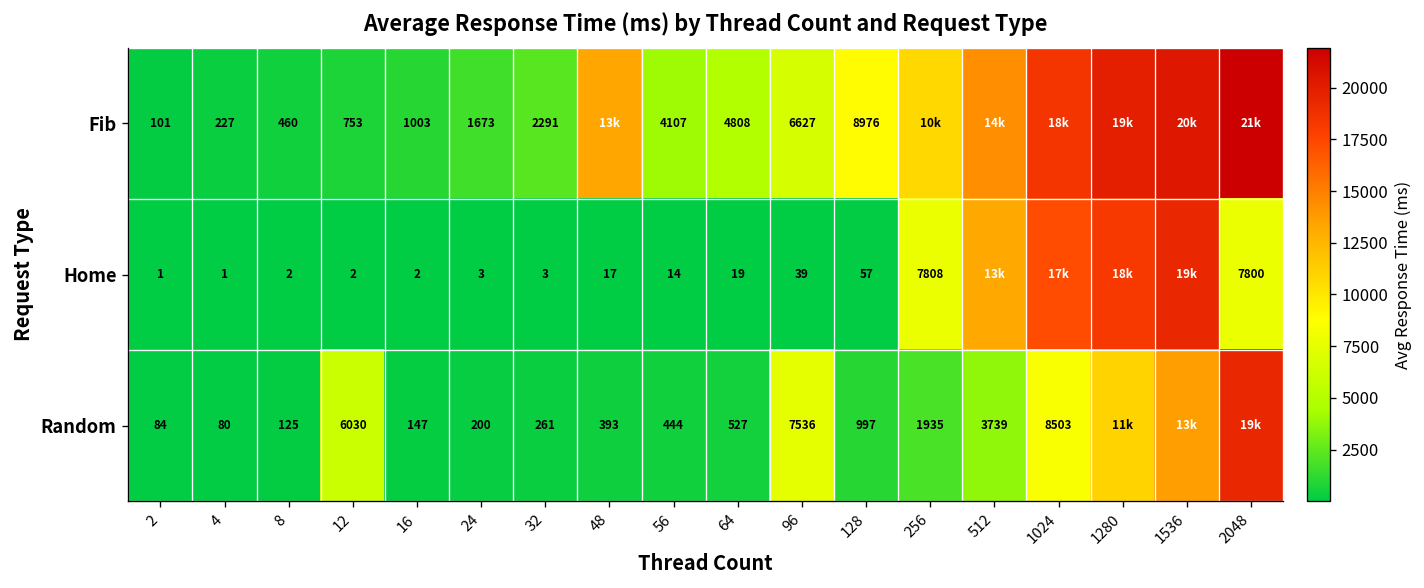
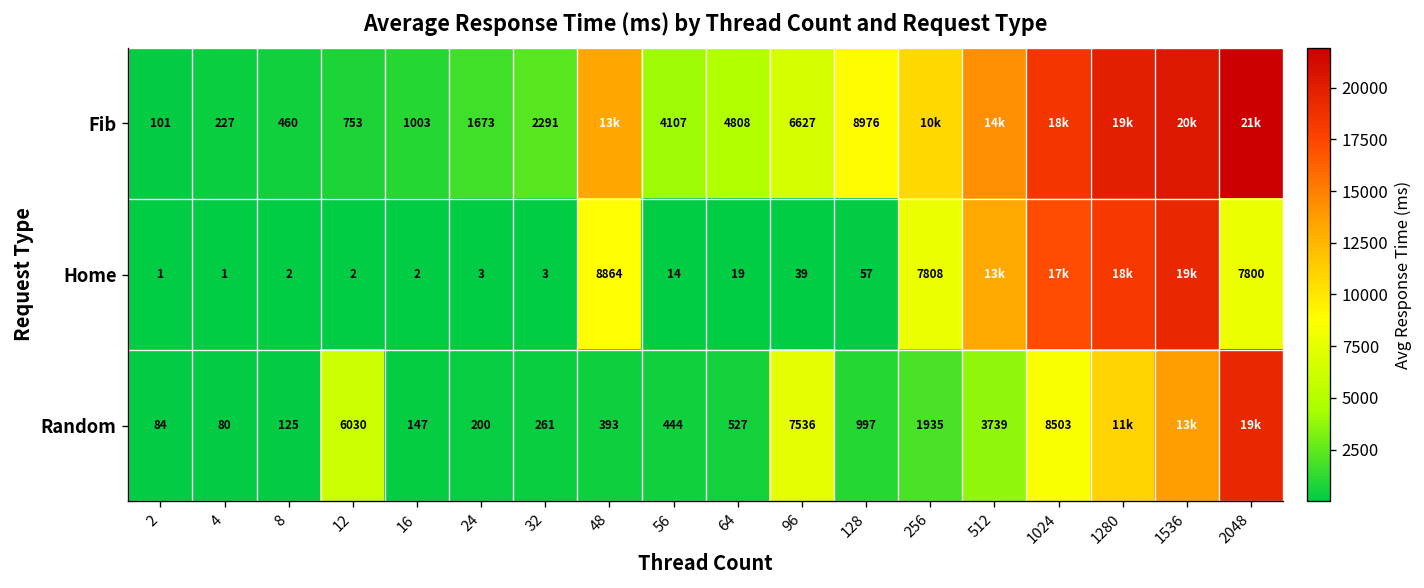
Home, 48: 17 -> 8864
